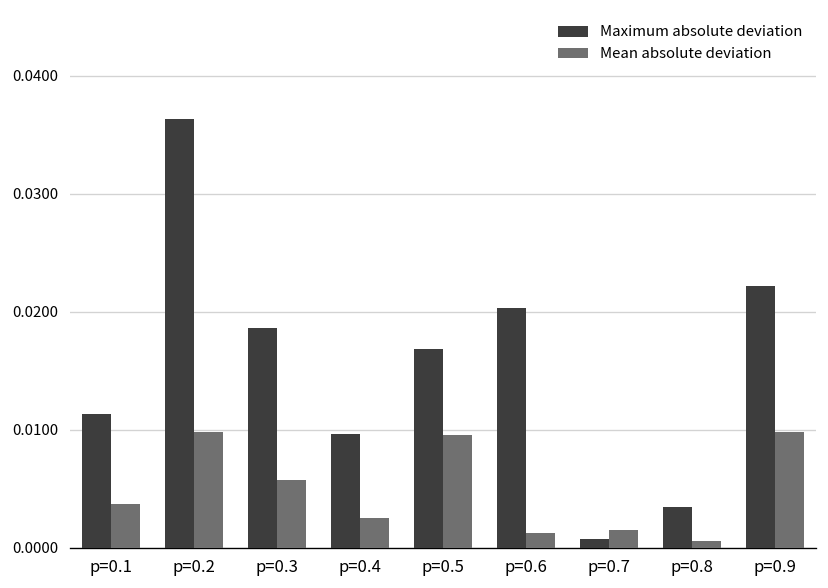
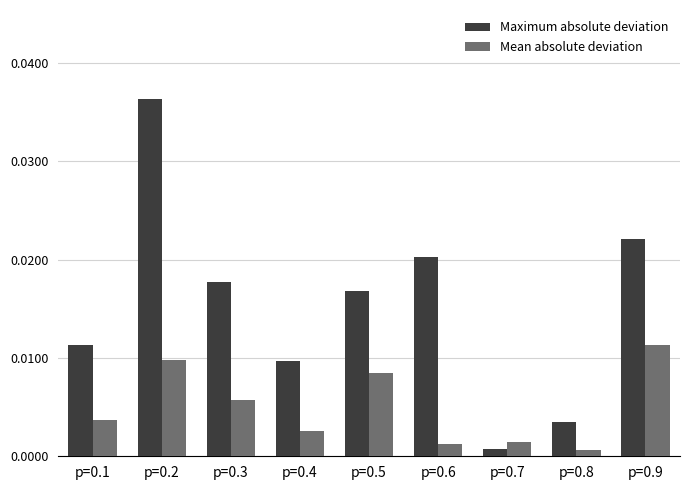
Maximum absolute deviation, p=0.3: 0.019 -> 0.018
Mean absolute deviation, p=0.5: 0.010 -> 0.009
Mean absolute deviation, p=0.9: 0.010 -> 0.011
